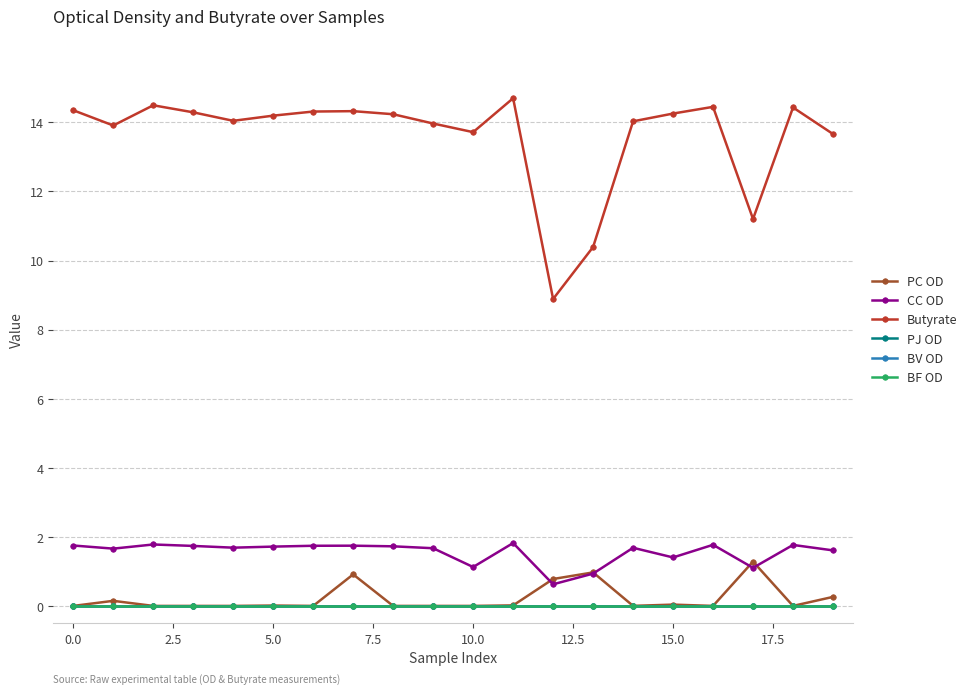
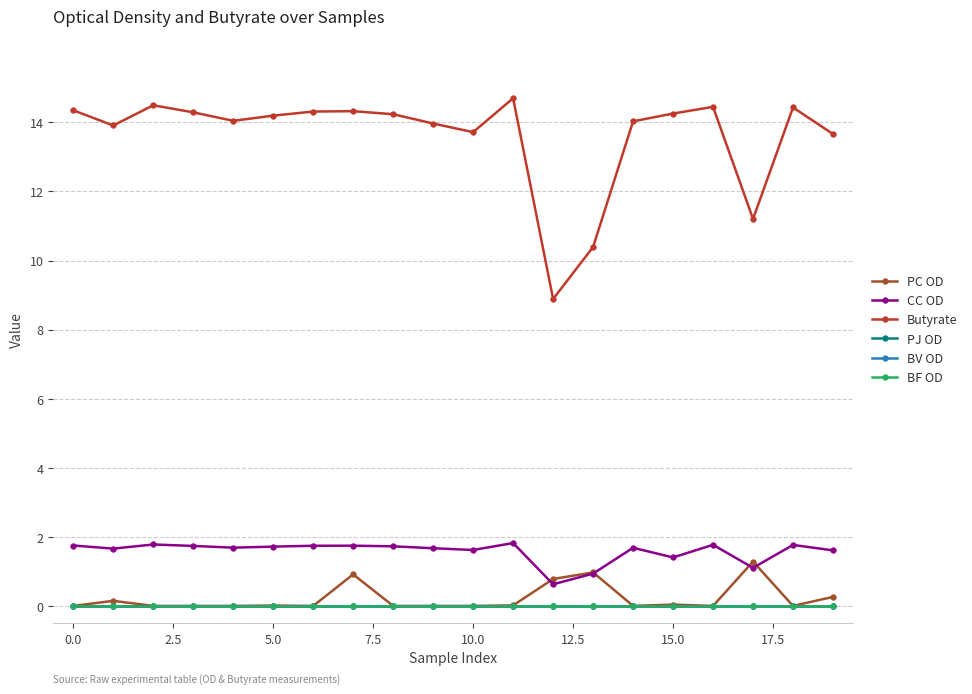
CC OD, 10.0: 1.1 -> 1.6
